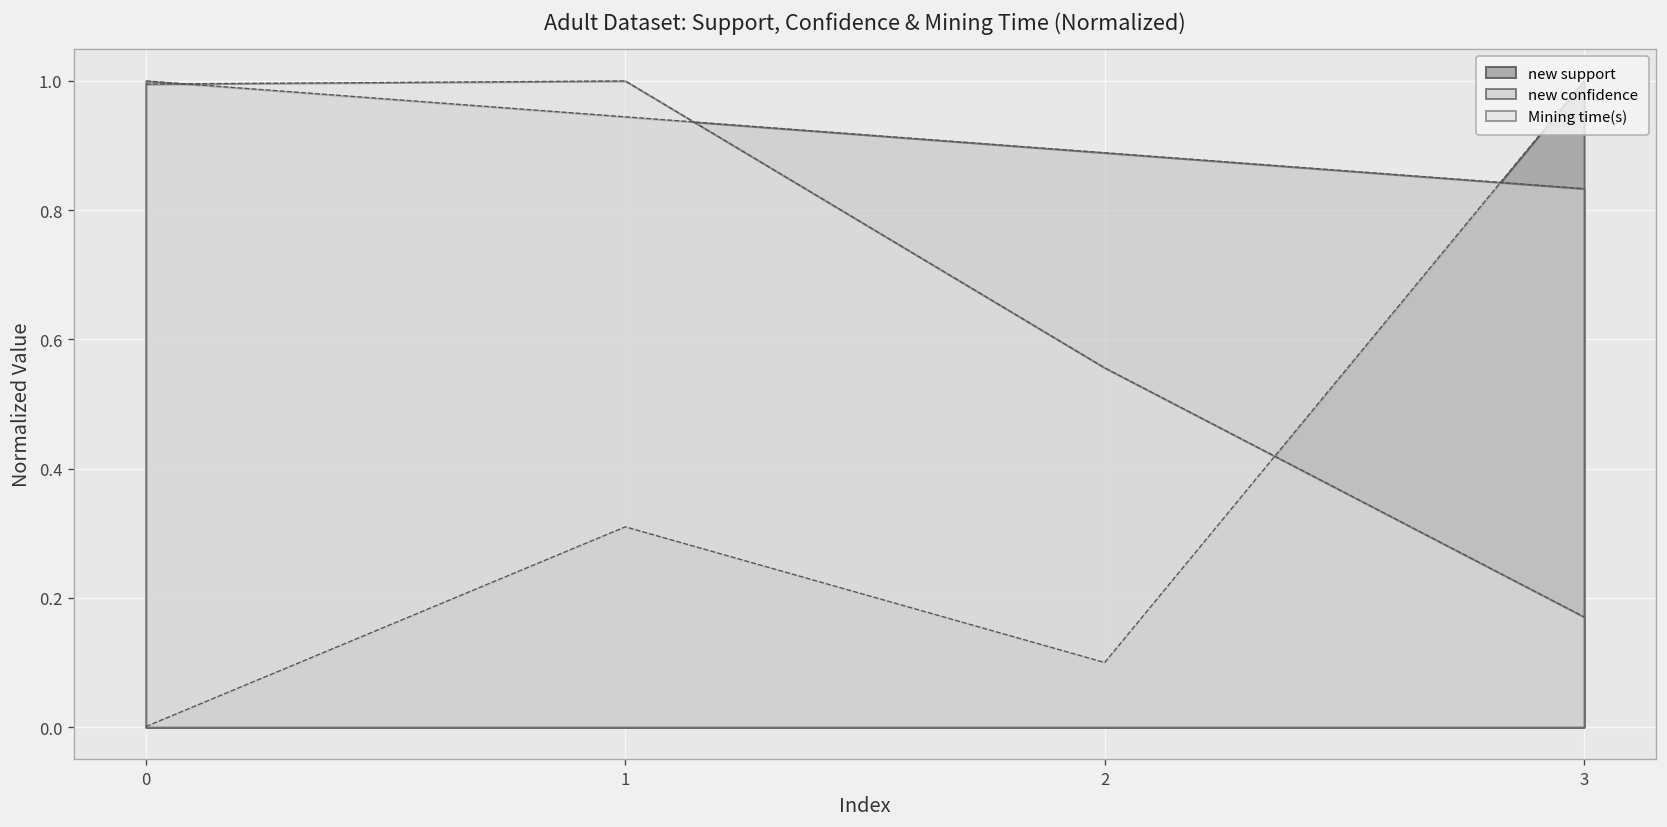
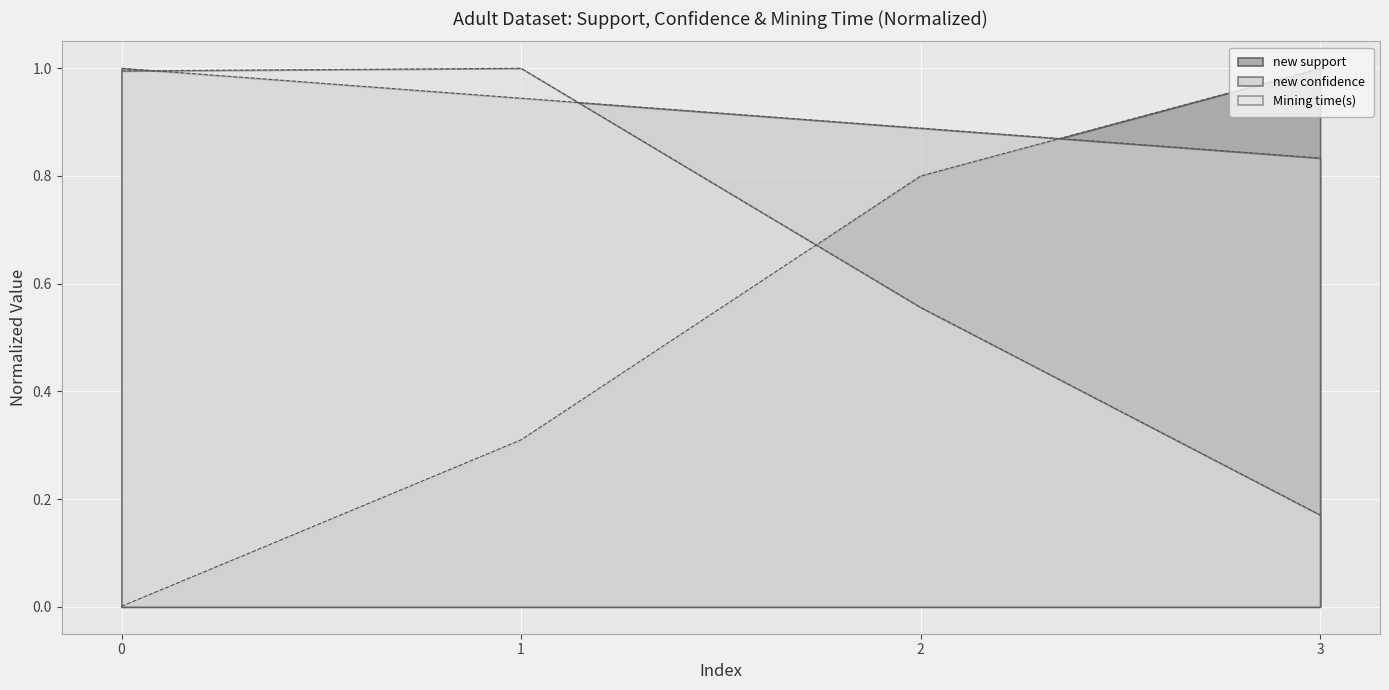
new support, 2: 0.10 -> 0.80
